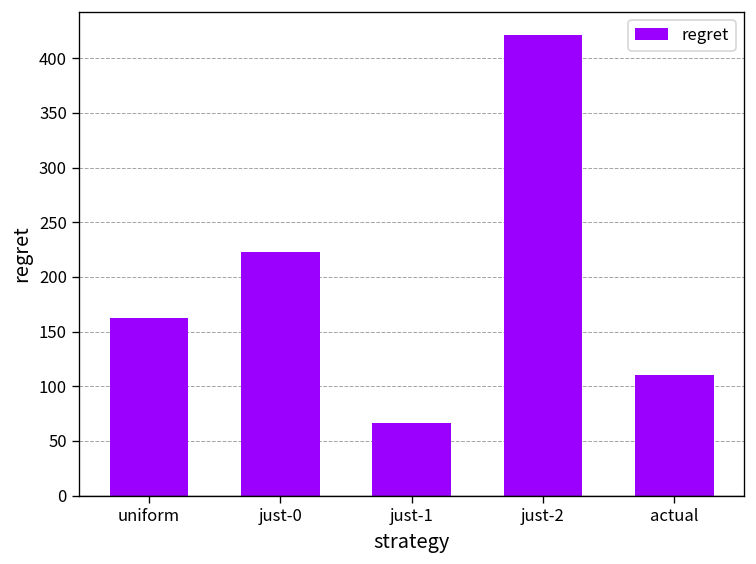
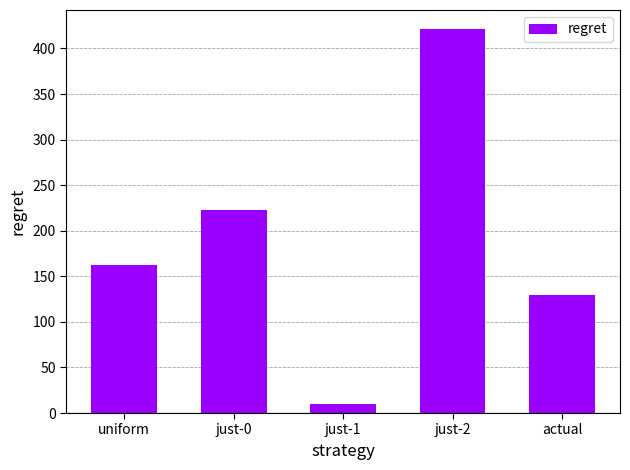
just-1: 70 -> 10
actual: 110 -> 130
